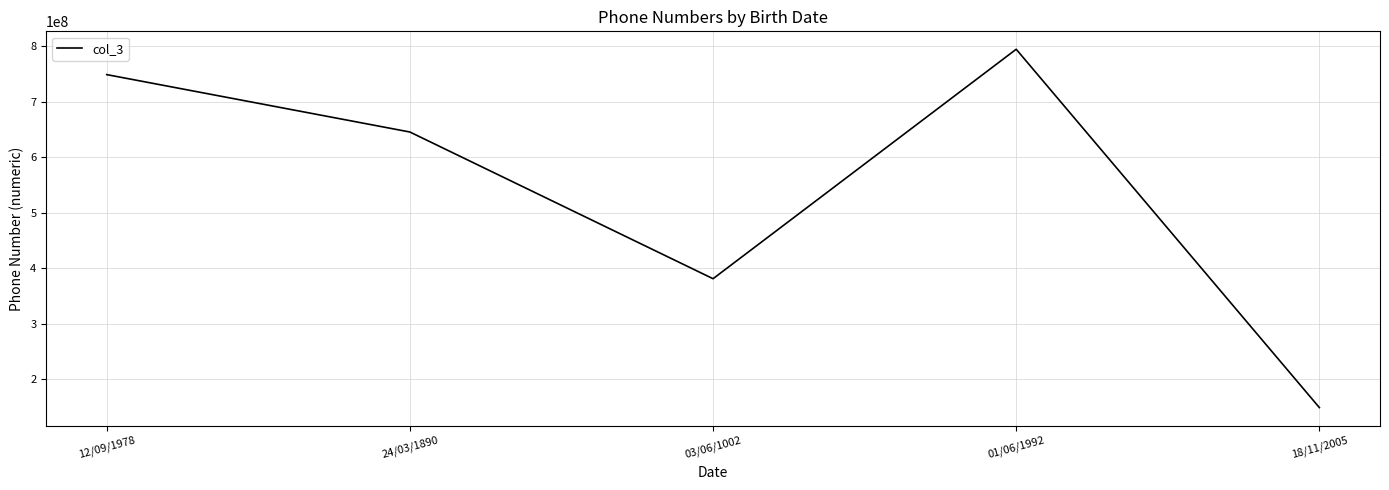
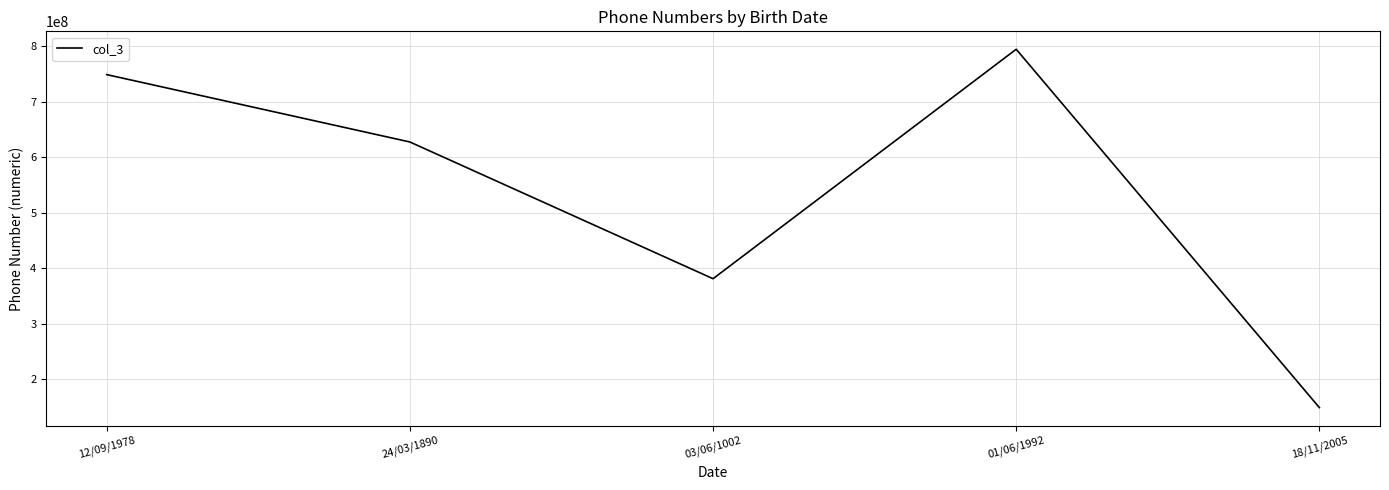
24/03/1890: 650000000 -> 630000000
